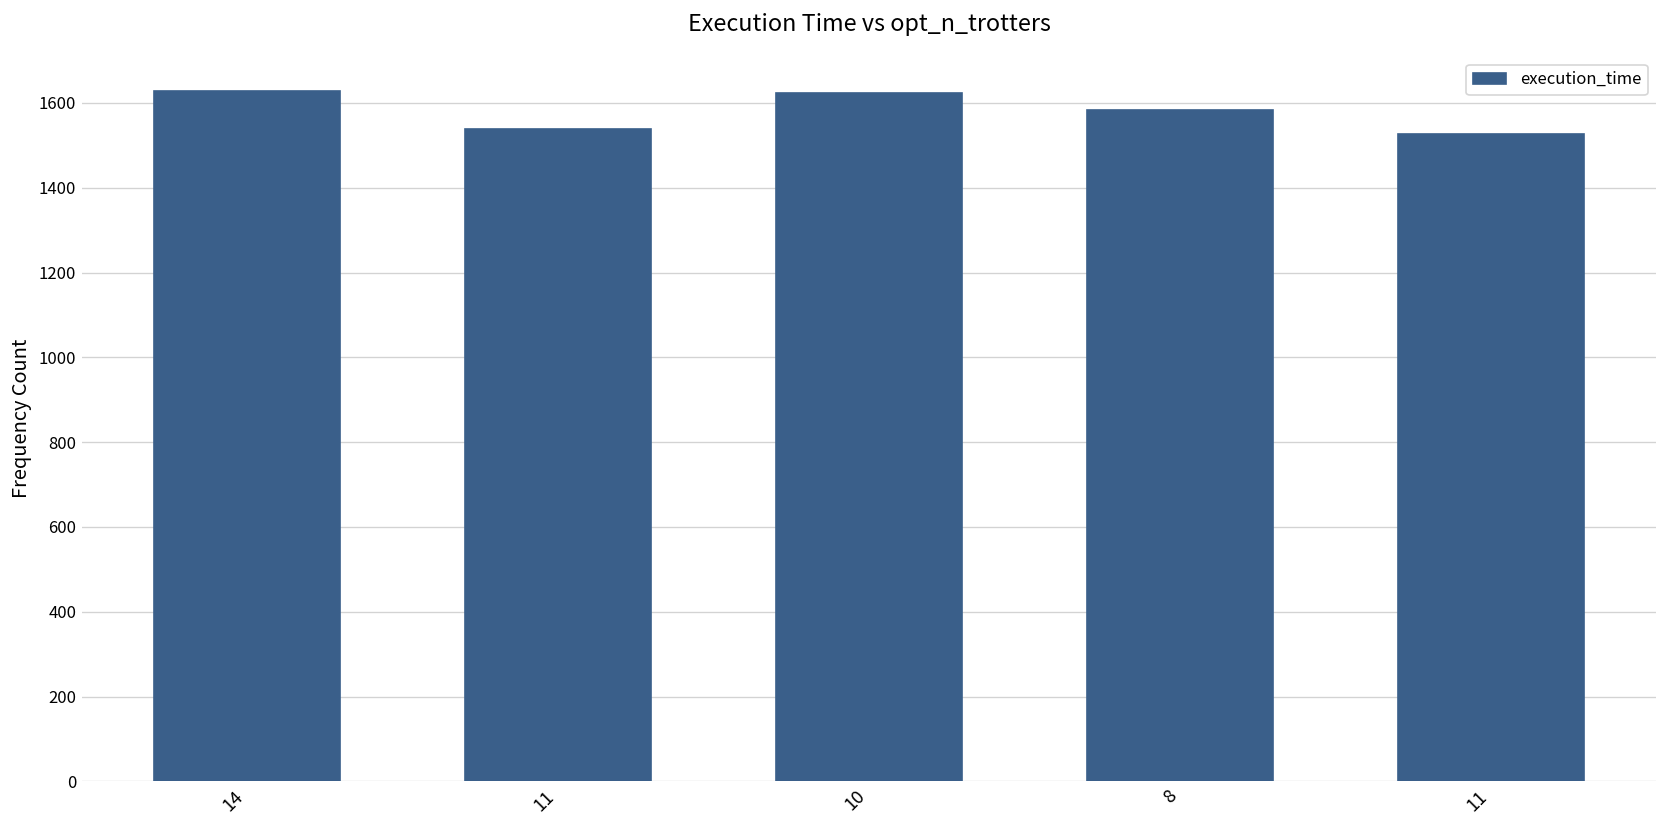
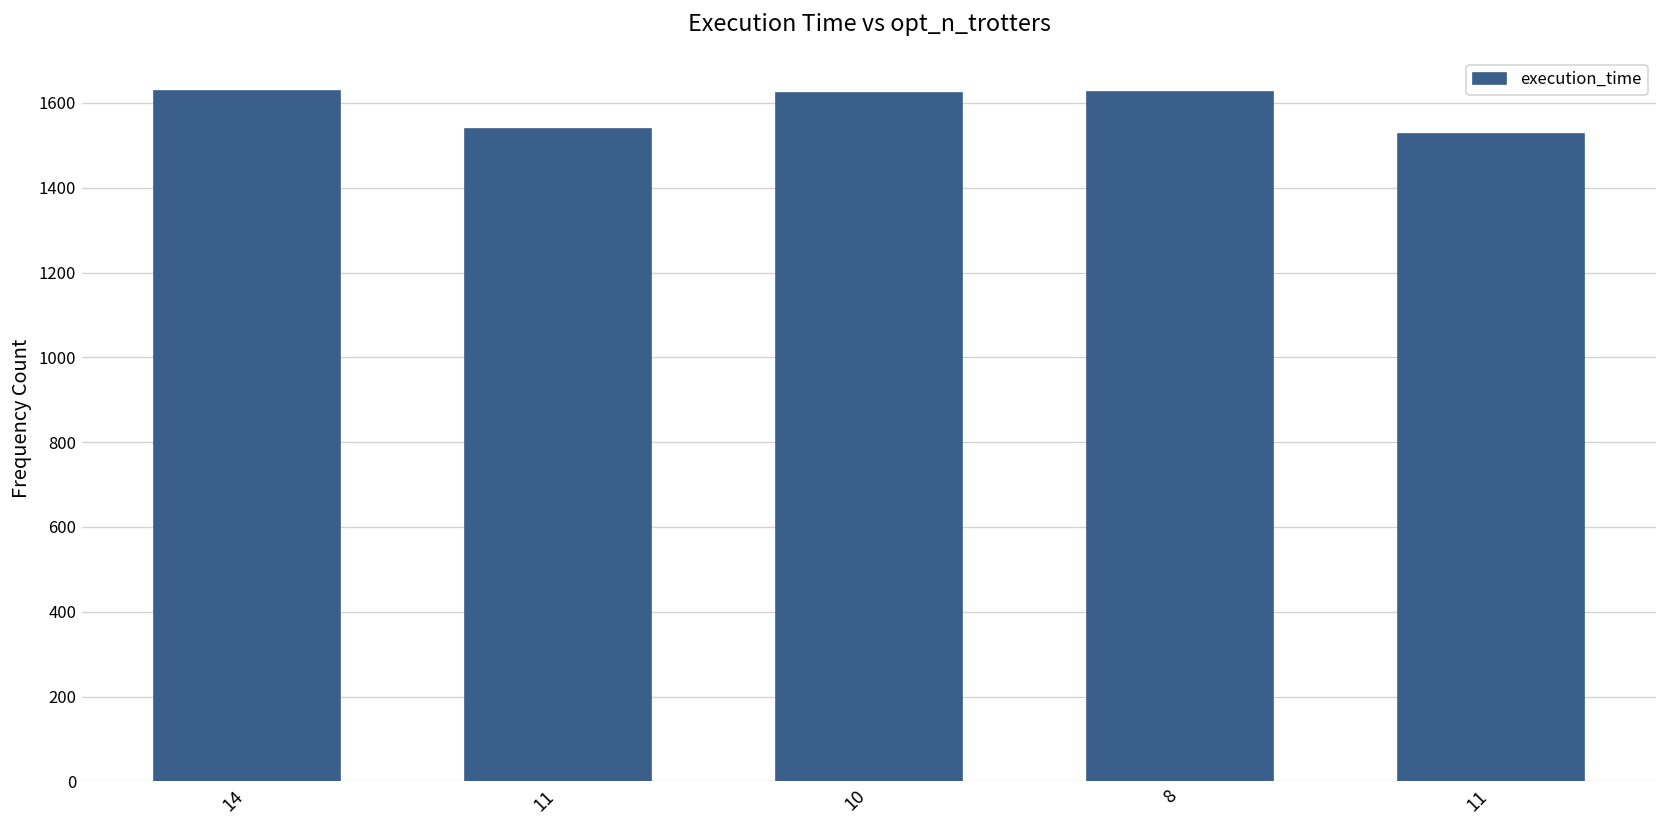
8: 1580 -> 1630
